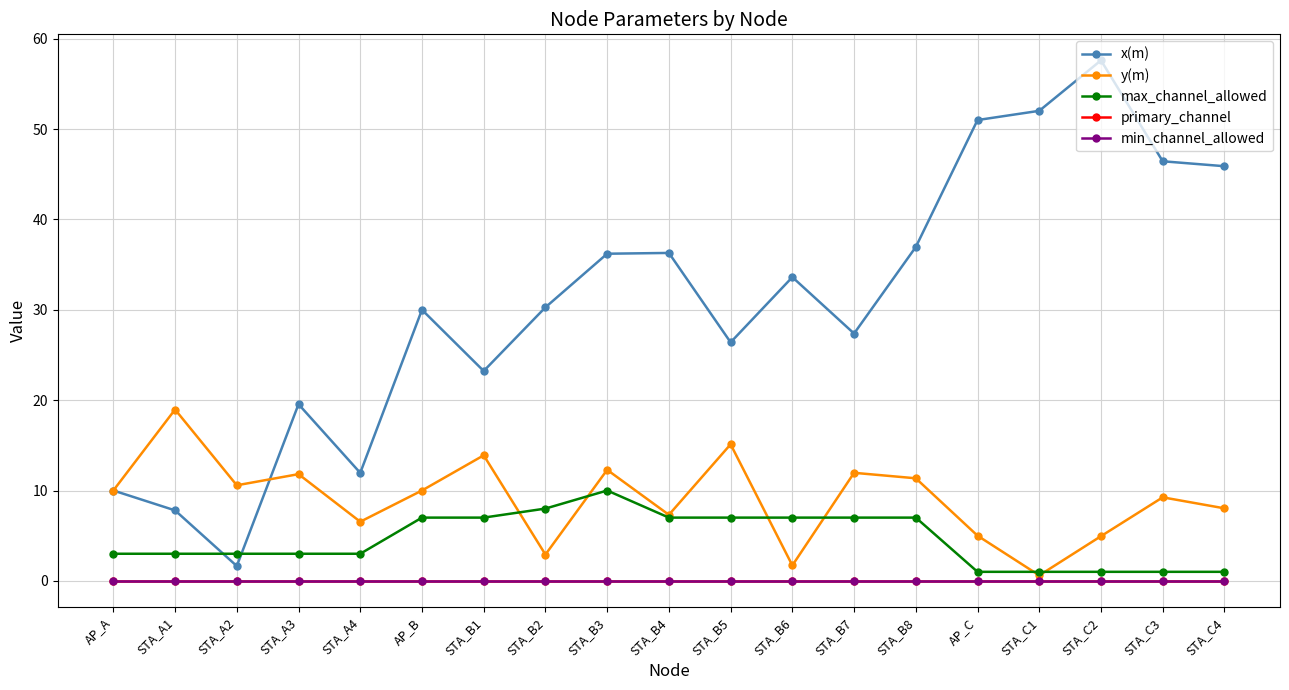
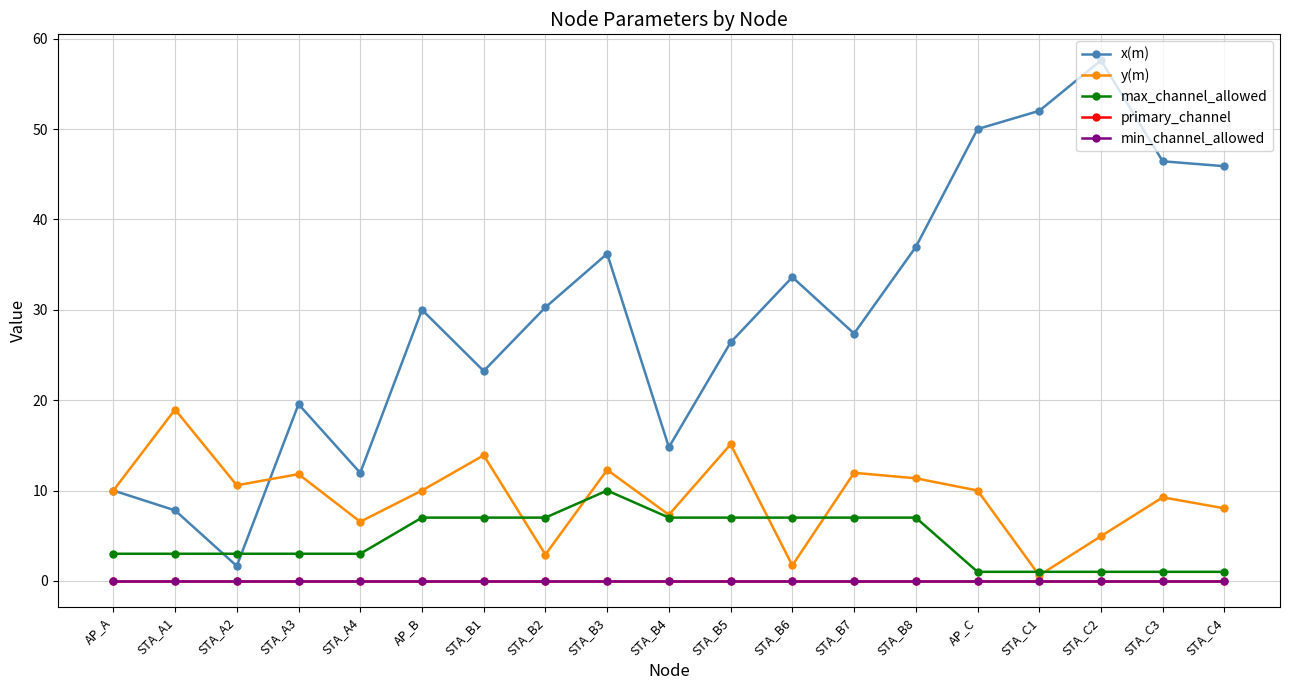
max_channel_allowed, STA_B2: 8 -> 7
x(m), STA_B4: 36 -> 15
x(m), AP_C: 51 -> 50
y(m), AP_C: 5 -> 10
